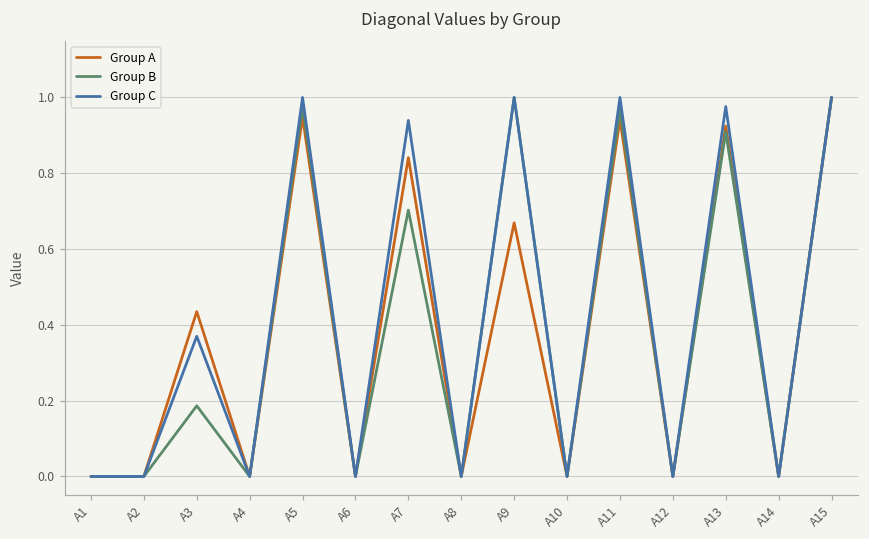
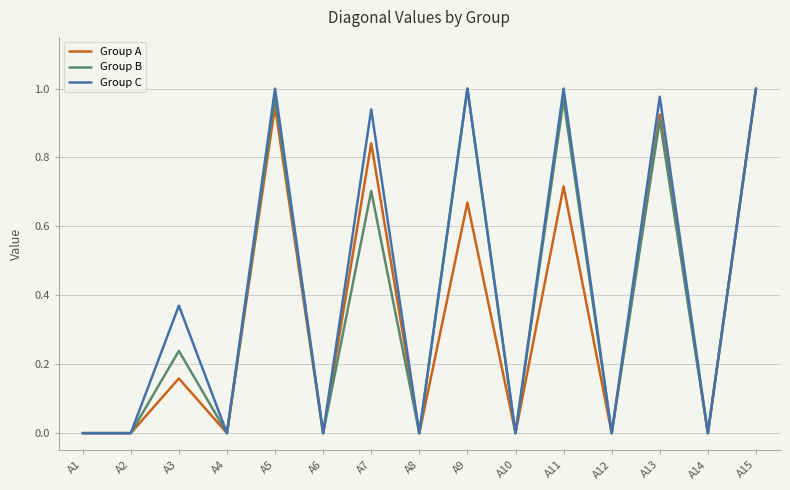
Group A, A3: 0.43 -> 0.16
Group B, A3: 0.19 -> 0.24
Group A, A11: 0.94 -> 0.72
